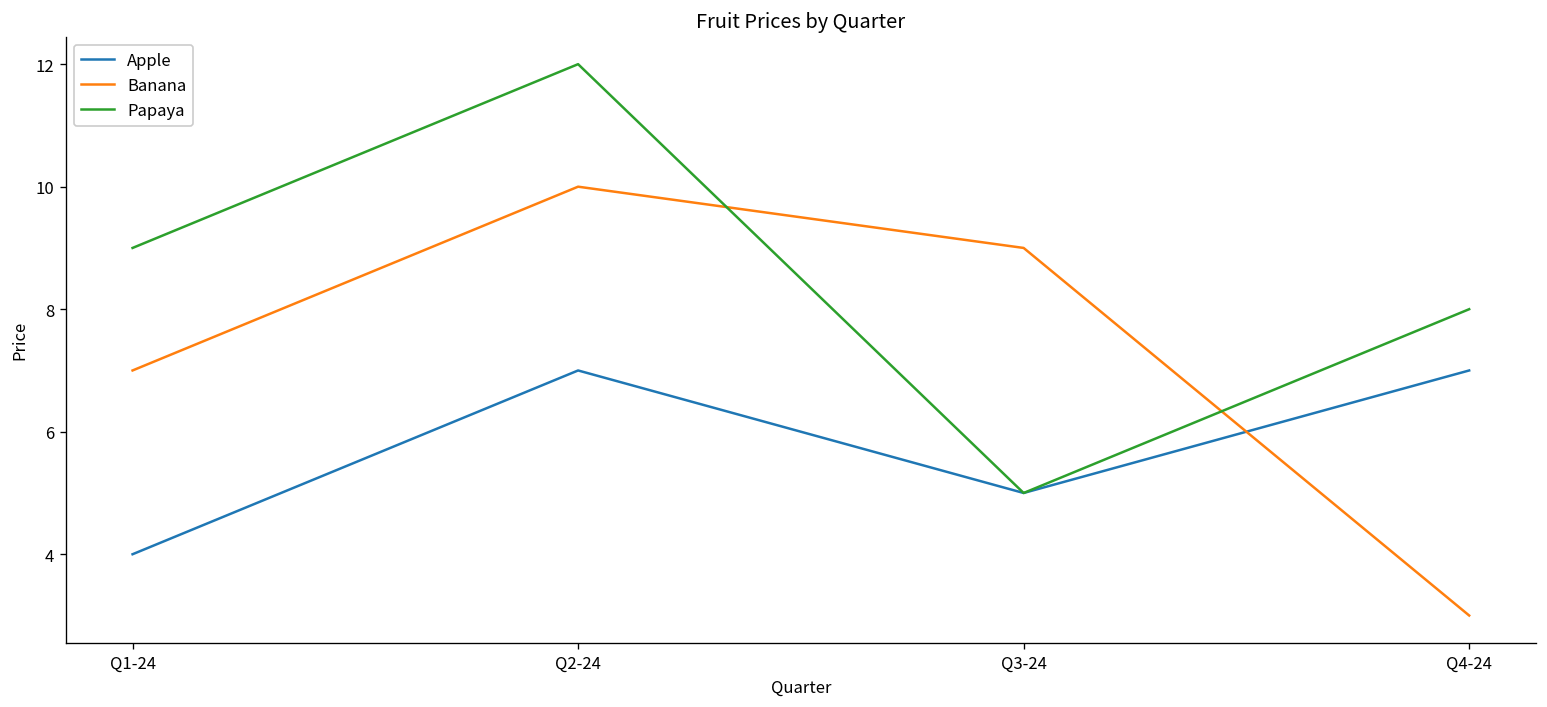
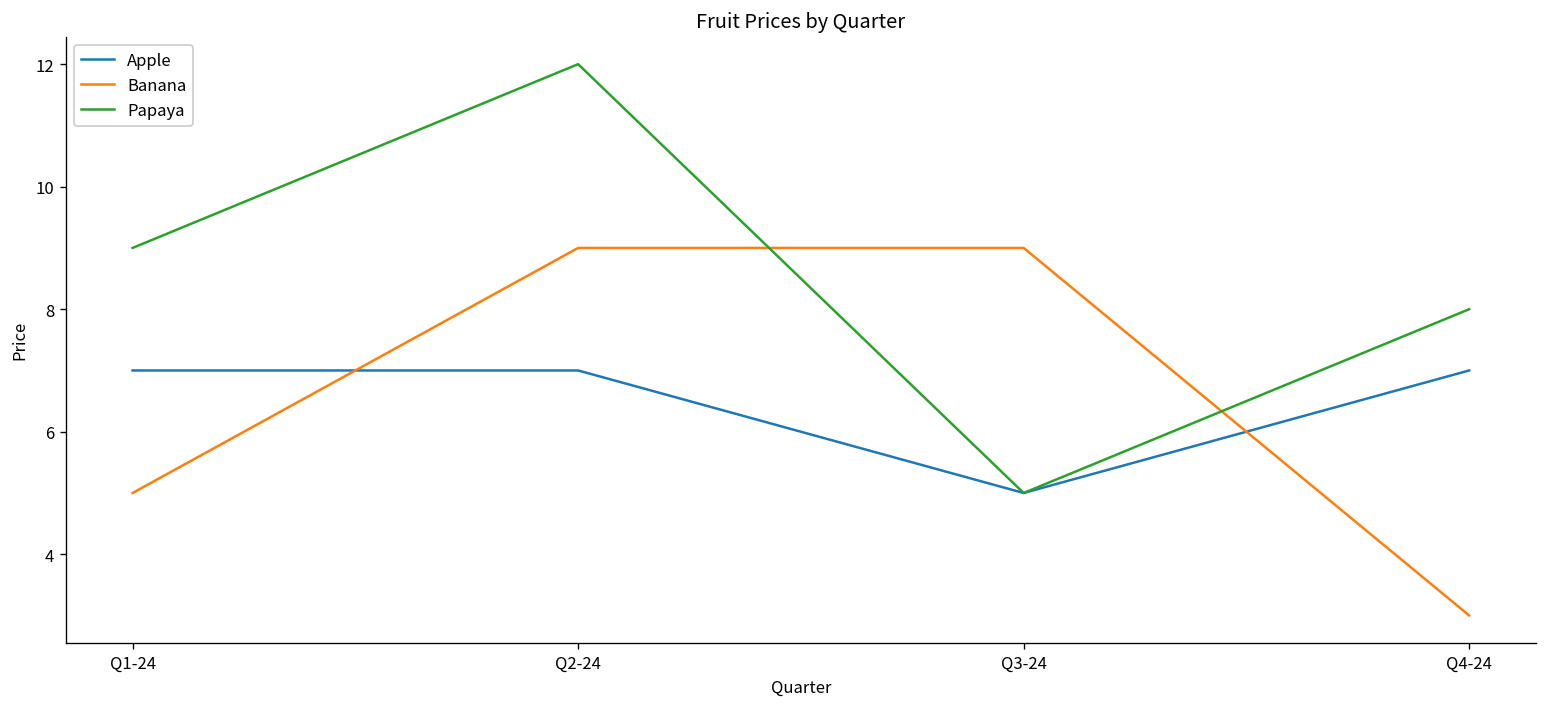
Apple, Q1-24: 4 -> 7
Banana, Q1-24: 7 -> 5
Banana, Q2-24: 10 -> 9
